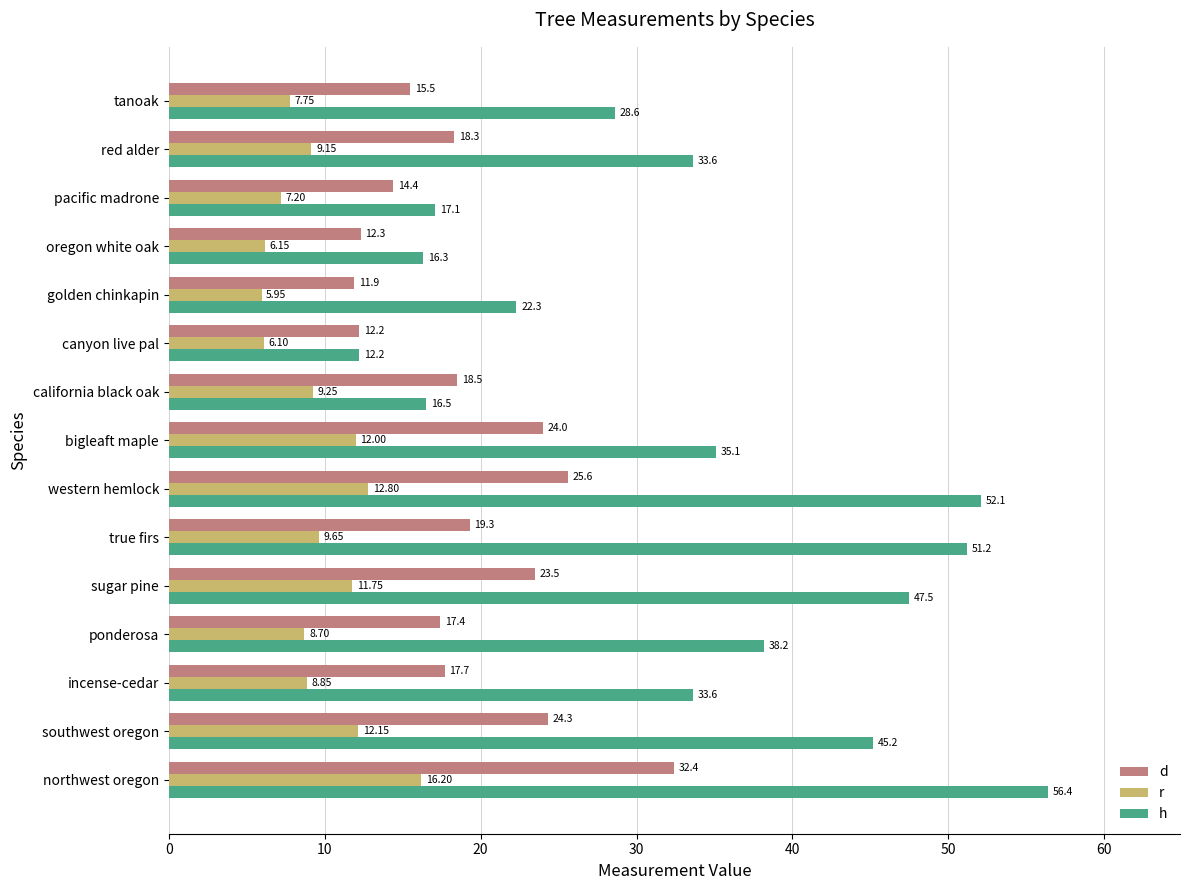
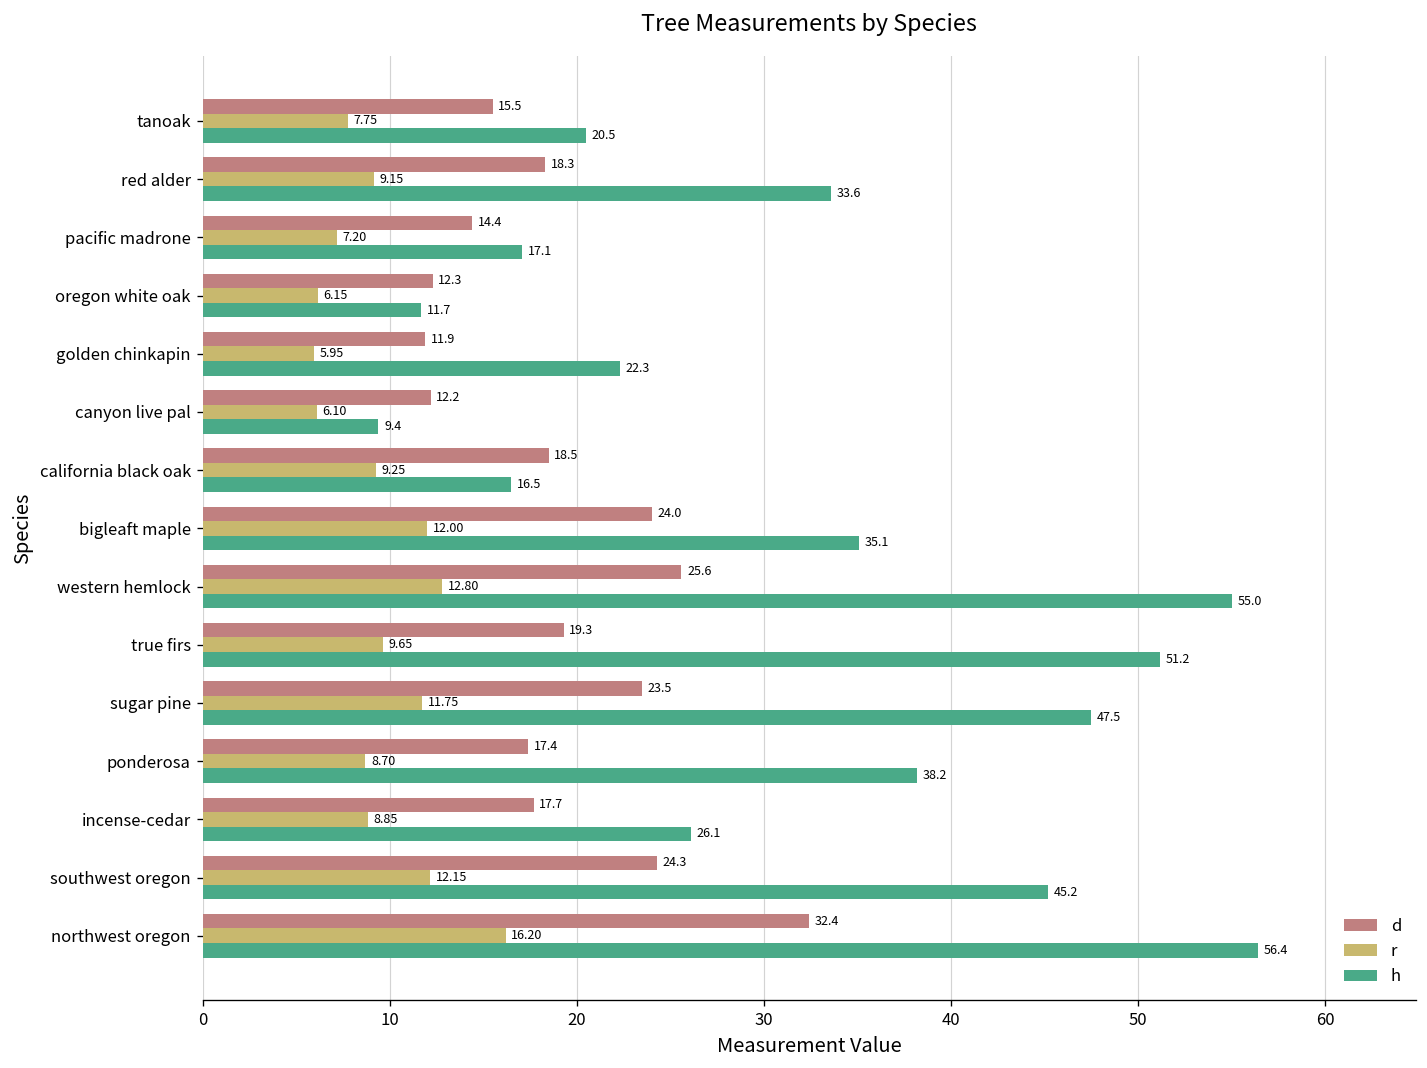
h, tanoak: 28.6 -> 20.5
h, oregon white oak: 16.3 -> 11.7
h, canyon live pal: 12.2 -> 9.4
h, western hemlock: 52.1 -> 55.0
h, incense-cedar: 33.6 -> 26.1
